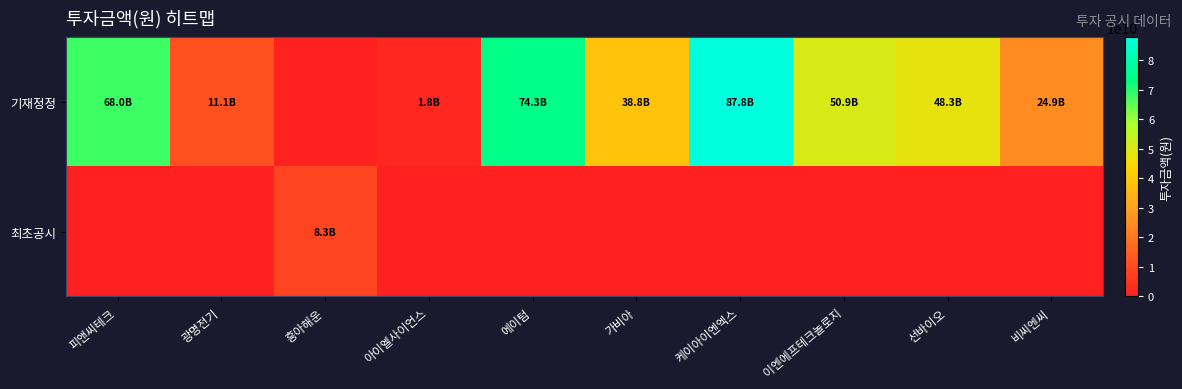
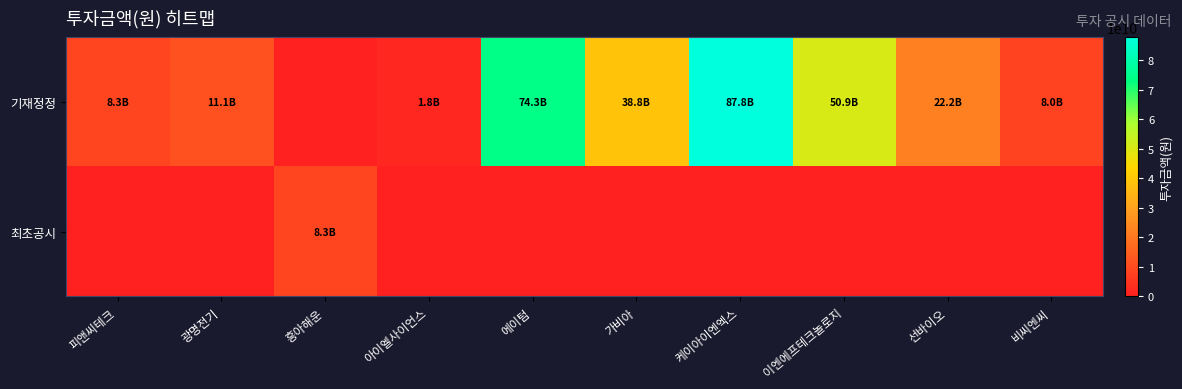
기재정정, 피앤씨테크: 68.0B -> 8.3B
기재정정, 선바이오: 48.3B -> 22.2B
기재정정, 비씨엔씨: 24.9B -> 8.0B
